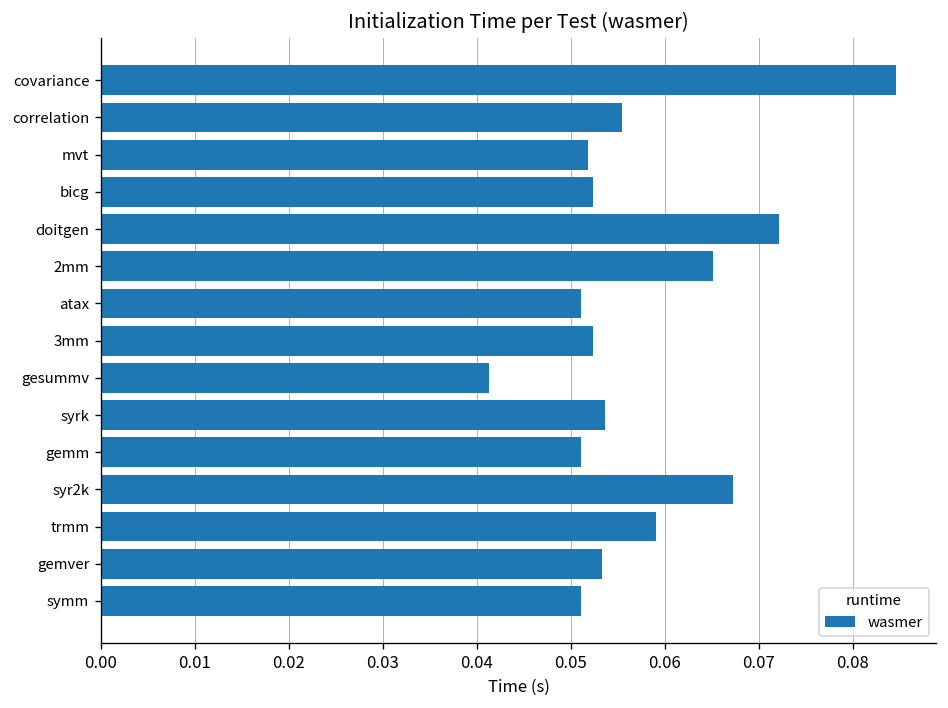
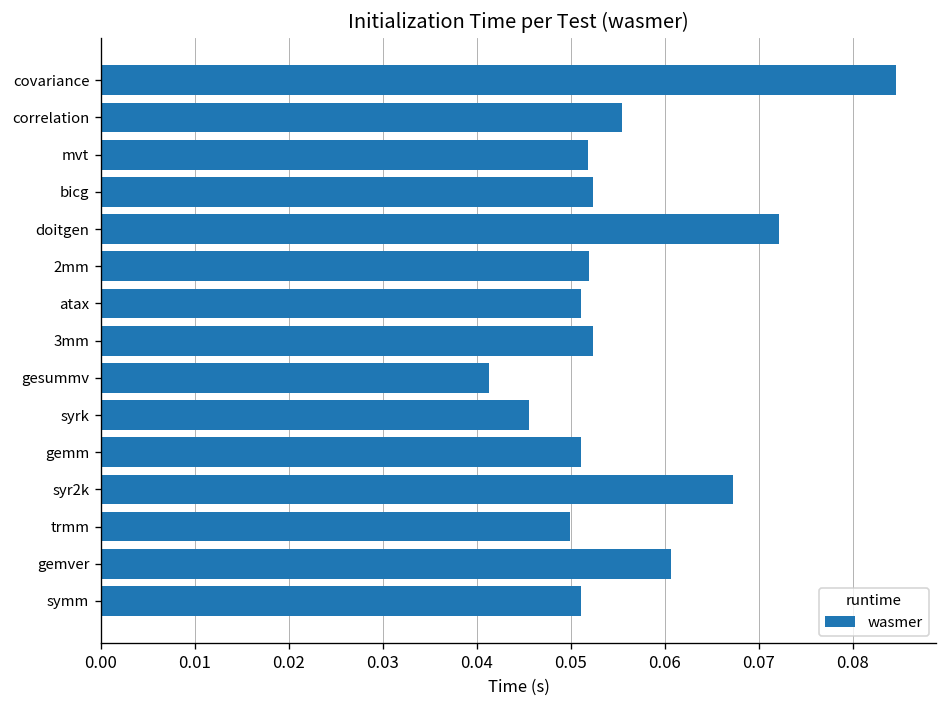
2mm: 0.065 -> 0.052
syrk: 0.054 -> 0.046
trmm: 0.059 -> 0.050
gemver: 0.053 -> 0.061
